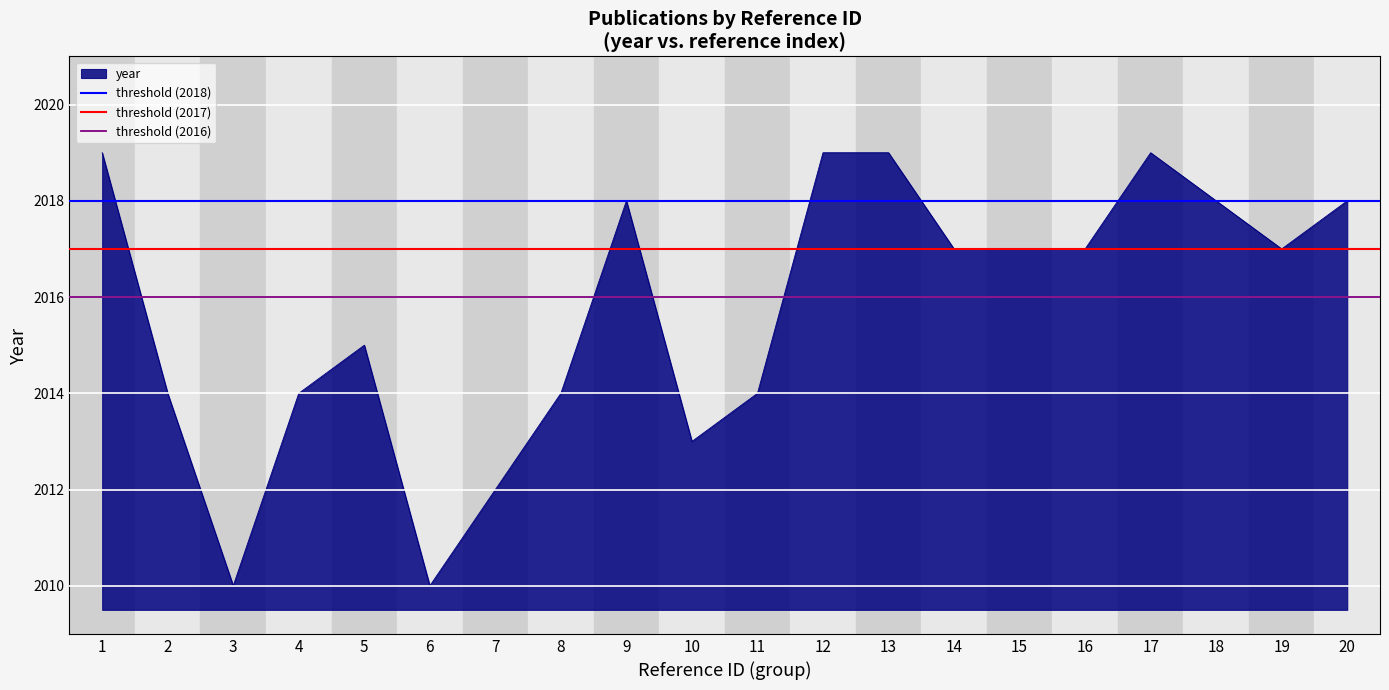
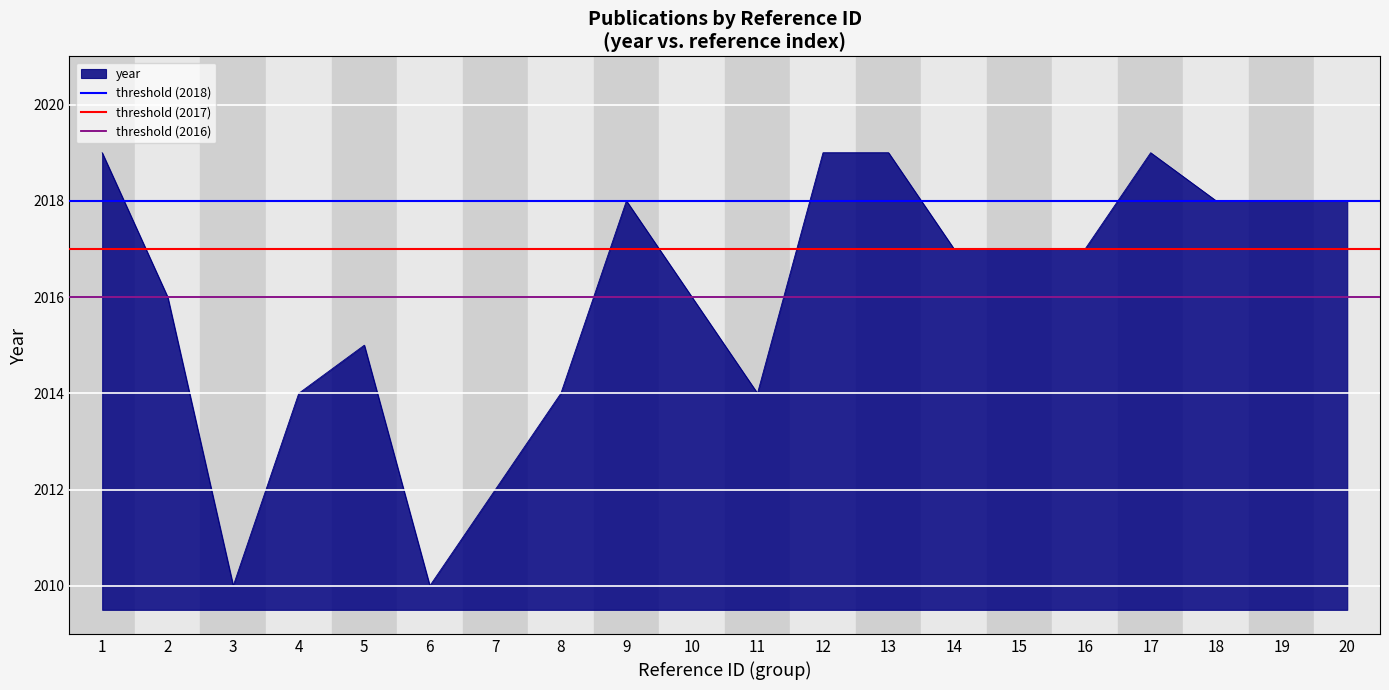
2: 2014 -> 2016
10: 2013 -> 2016
19: 2017 -> 2018
